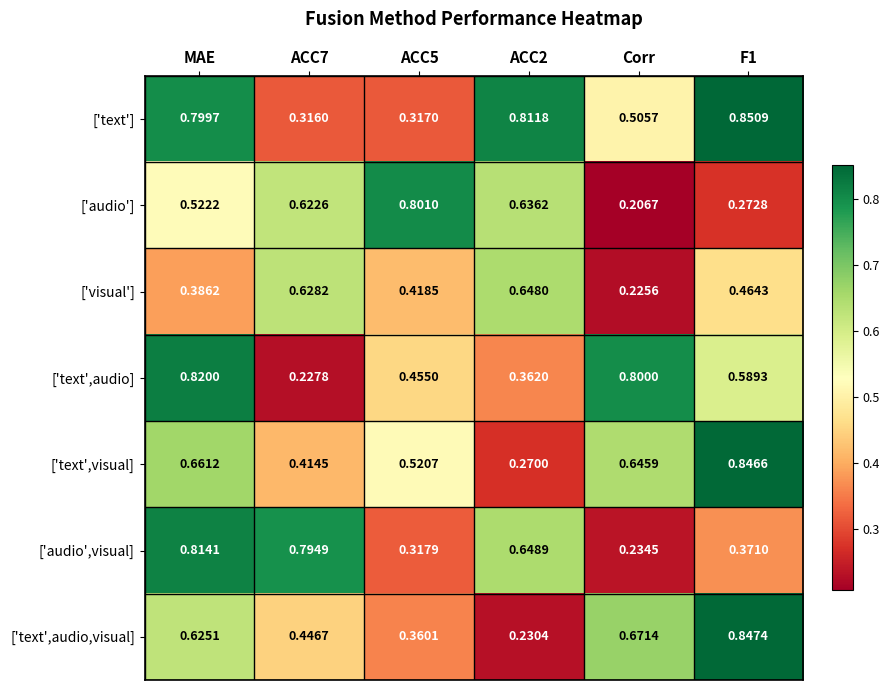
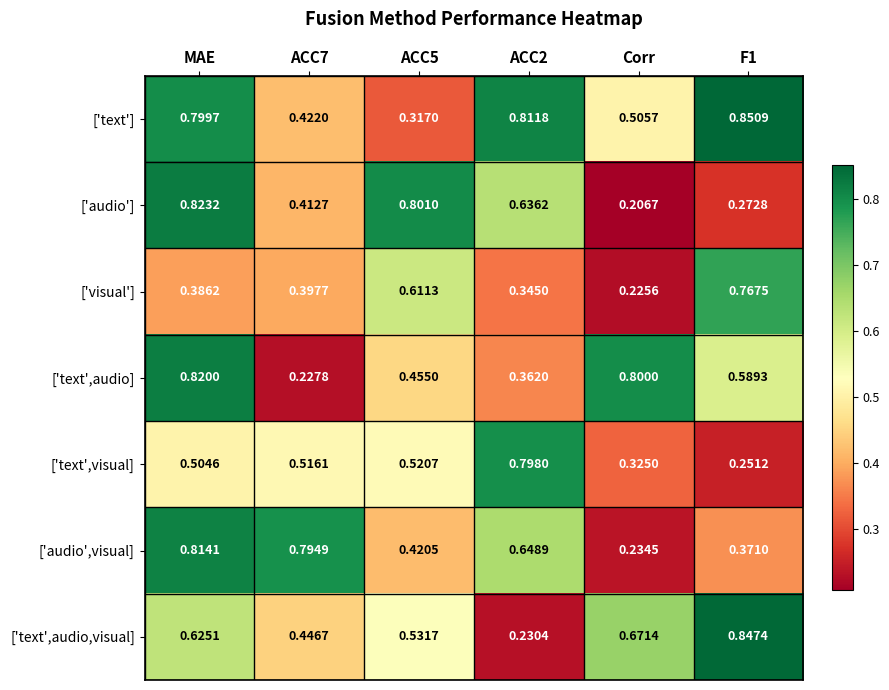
['text'], ACC7: 0.3160 -> 0.4220
['audio'], MAE: 0.5222 -> 0.8232
['audio'], ACC7: 0.6226 -> 0.4127
['visual'], ACC7: 0.6282 -> 0.3977
['visual'], ACC5: 0.4185 -> 0.6113
['visual'], ACC2: 0.6480 -> 0.3450
['visual'], F1: 0.4643 -> 0.7675
['text',visual], MAE: 0.6612 -> 0.5046
['text',visual], ACC7: 0.4145 -> 0.5161
['text',visual], ACC2: 0.2700 -> 0.7980
['text',visual], Corr: 0.6459 -> 0.3250
['text',visual], F1: 0.8466 -> 0.2512
['audio',visual], ACC5: 0.3179 -> 0.4205
['text',audio,visual], ACC5: 0.3601 -> 0.5317
